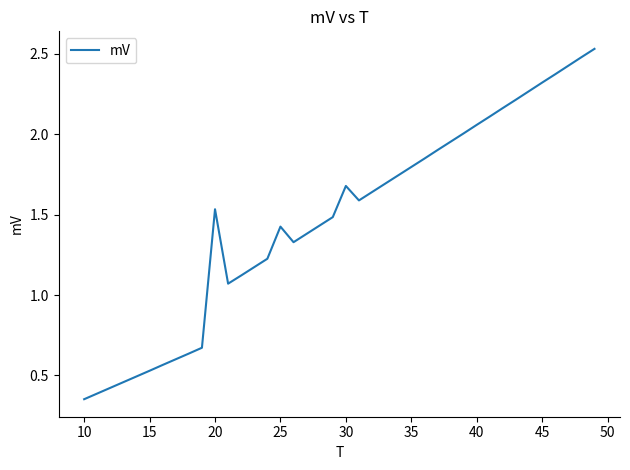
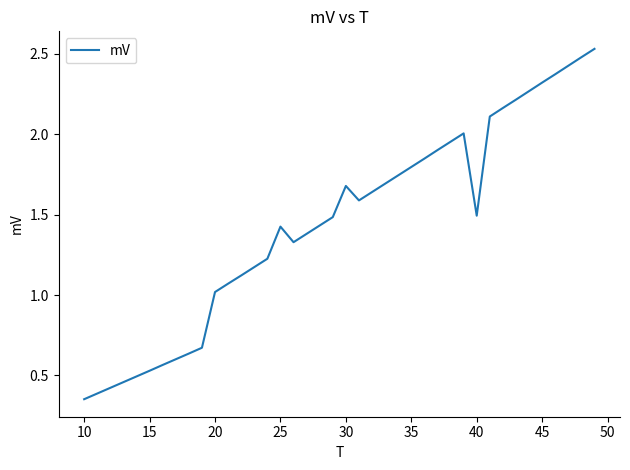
20: 1.53 -> 1.02
40: 2.06 -> 1.49
